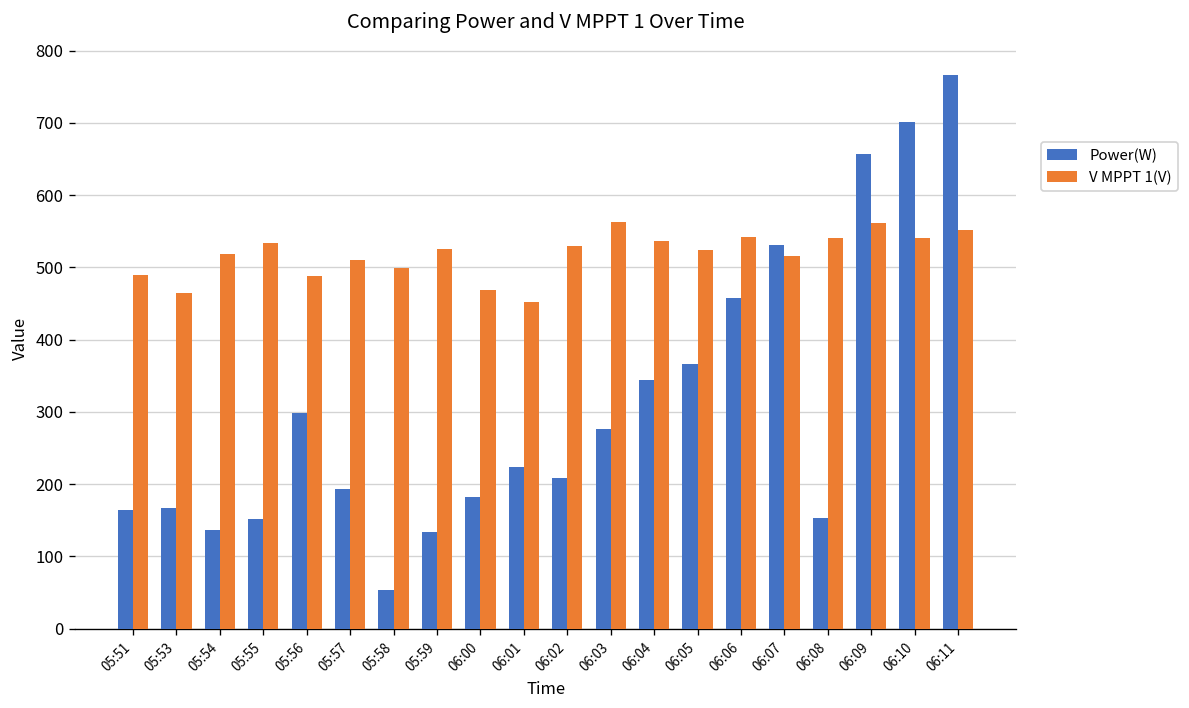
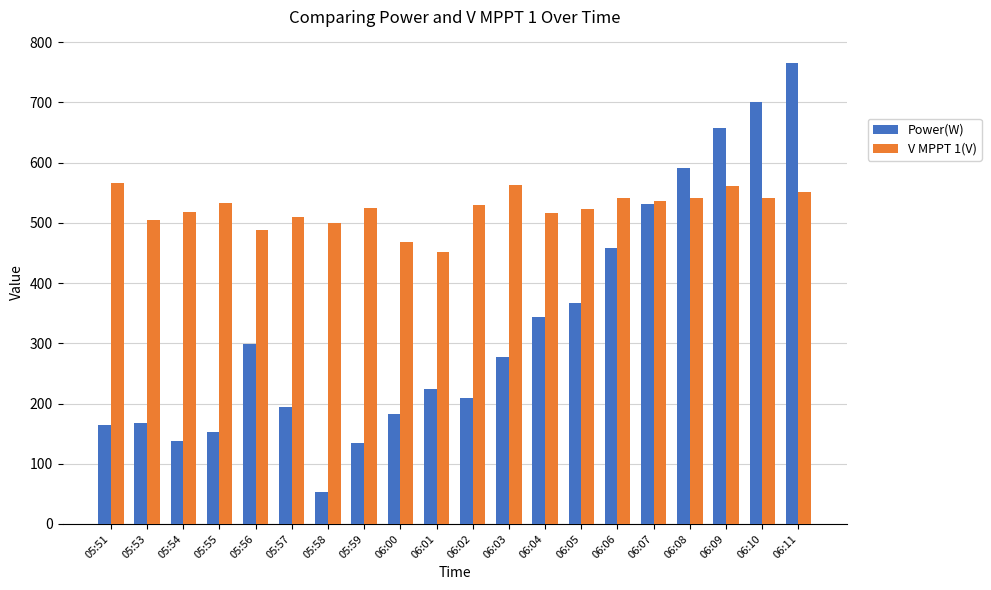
V MPPT 1(V), 05:51: 490 -> 570
V MPPT 1(V), 05:53: 460 -> 510
V MPPT 1(V), 06:04: 540 -> 520
V MPPT 1(V), 06:07: 520 -> 540
Power(W), 06:08: 150 -> 590
